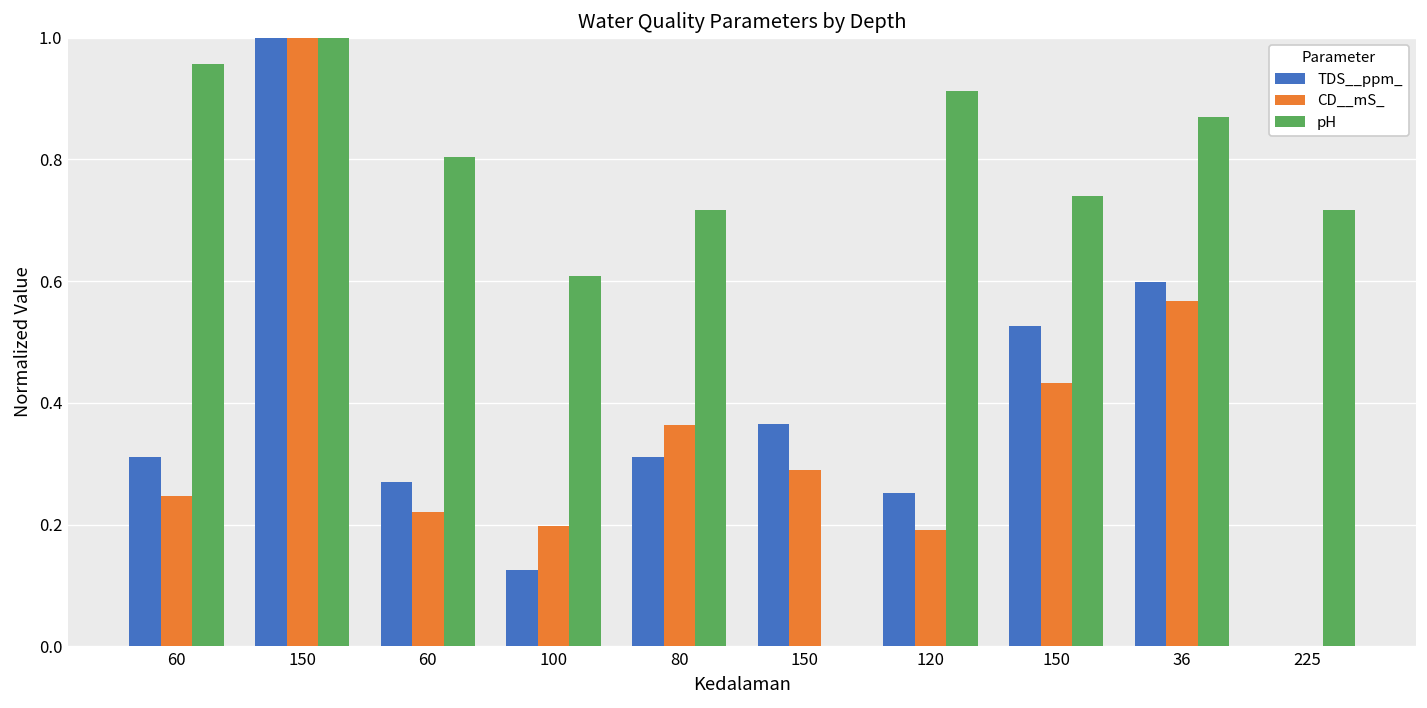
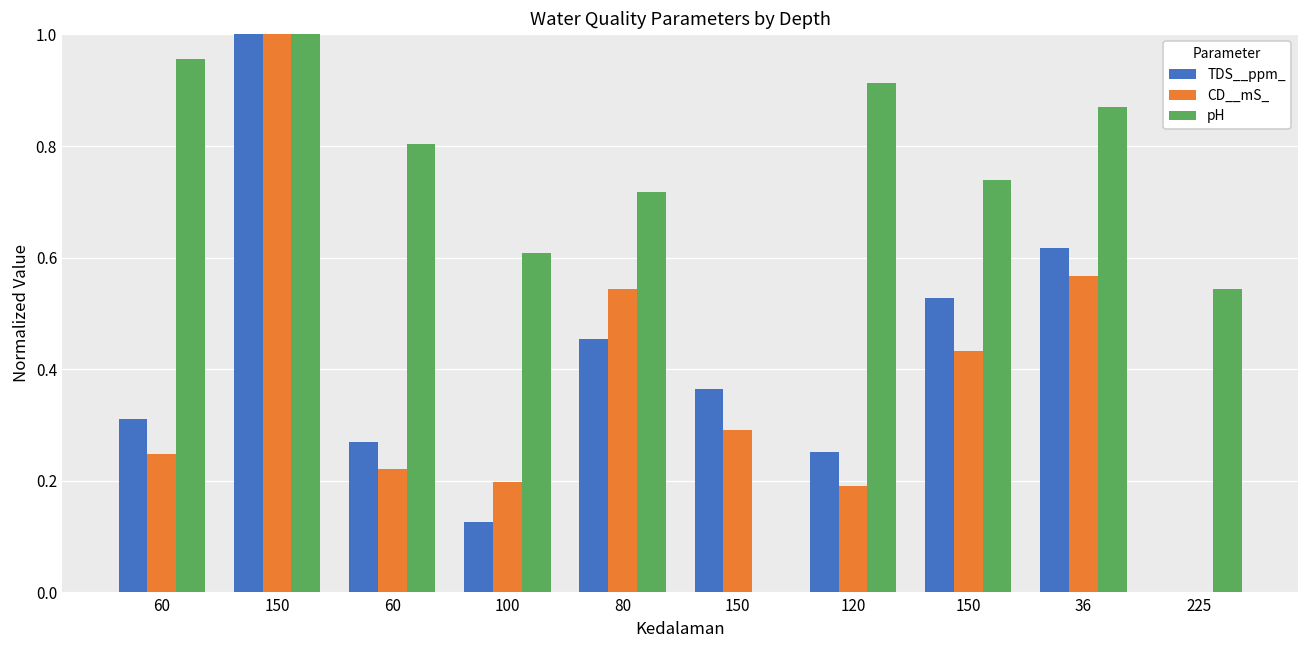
TDS__ppm_, 80: 0.31 -> 0.46
CD__mS_, 80: 0.36 -> 0.54
TDS__ppm_, 36: 0.60 -> 0.62
pH, 225: 0.72 -> 0.54
